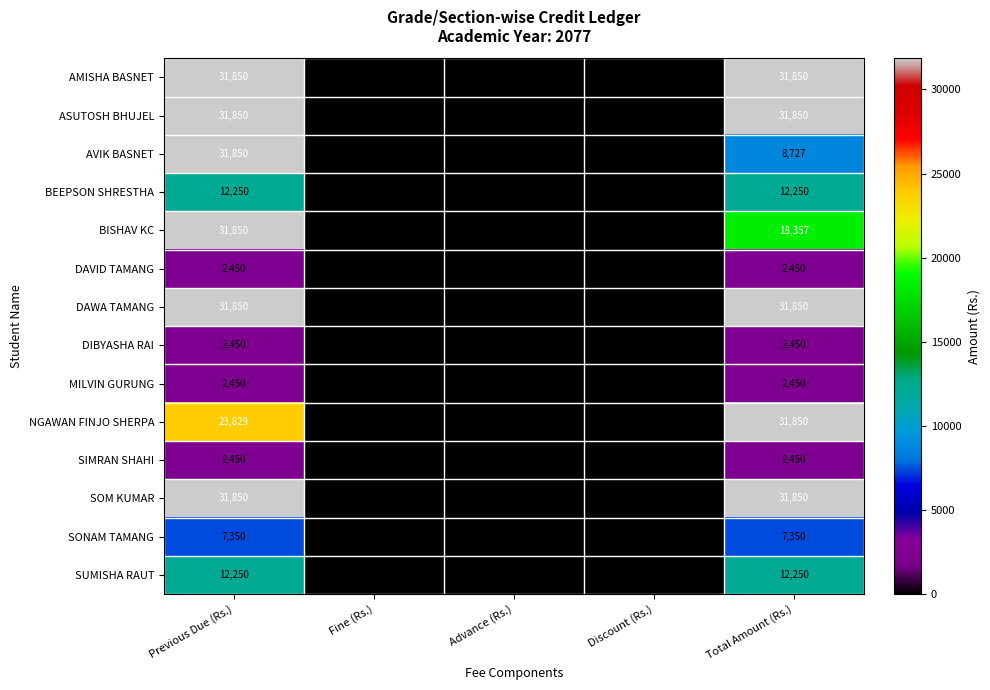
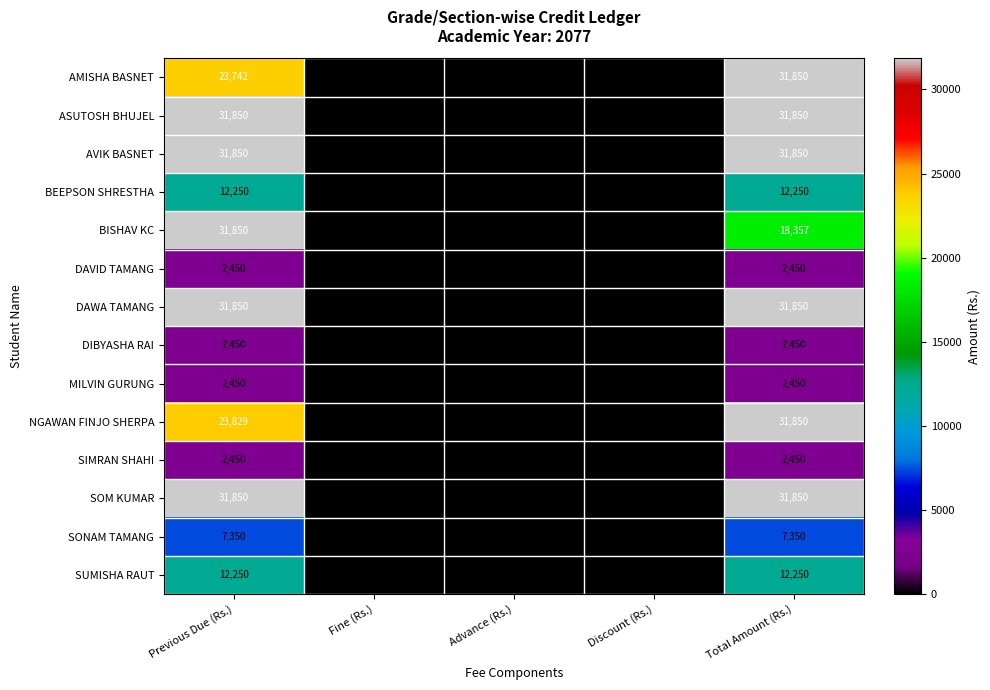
AMISHA BASNET, Previous Due (Rs.): 31,850 -> 23,742
AVIK BASNET, Total Amount (Rs.): 8,727 -> 31,850
